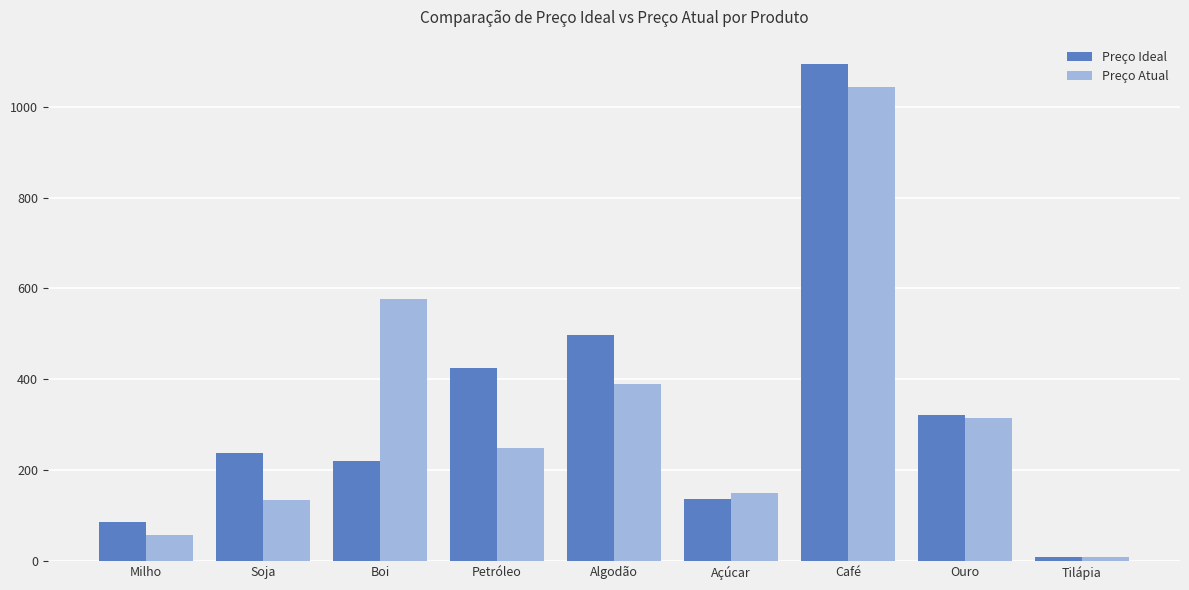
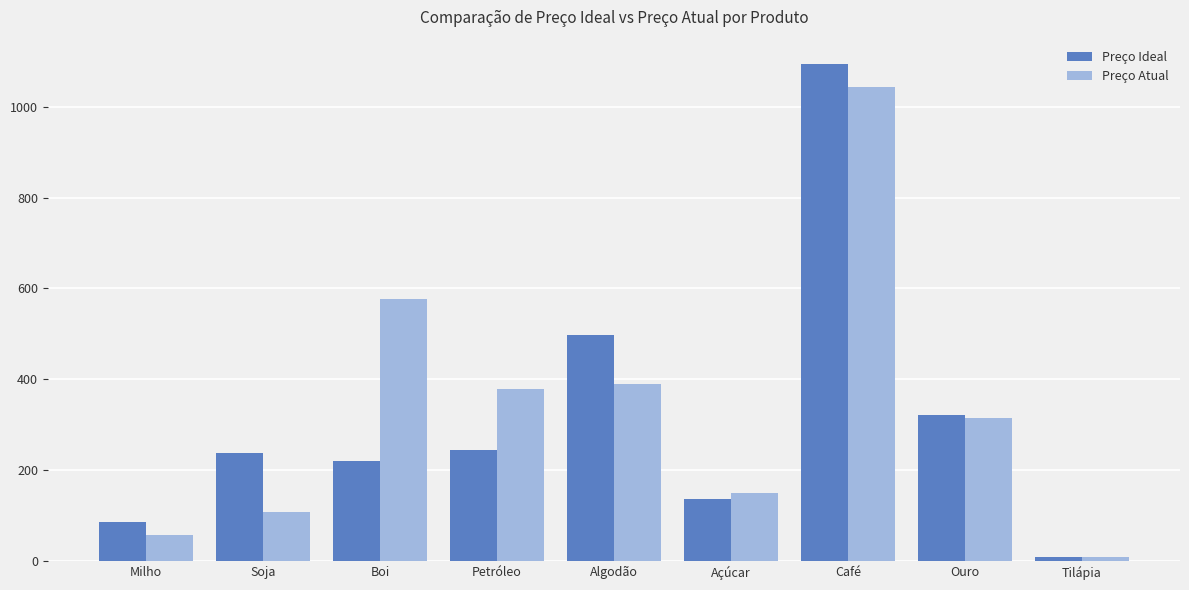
Preço Atual, Soja: 130 -> 110
Preço Ideal, Petróleo: 420 -> 240
Preço Atual, Petróleo: 250 -> 380
